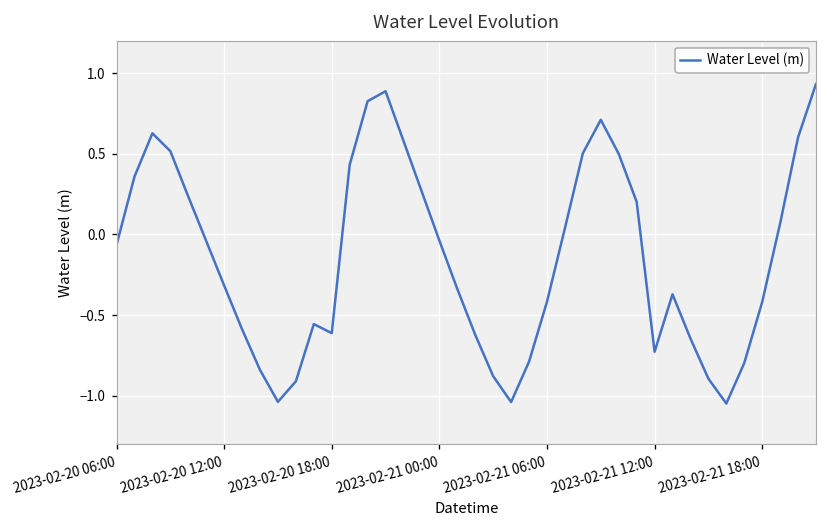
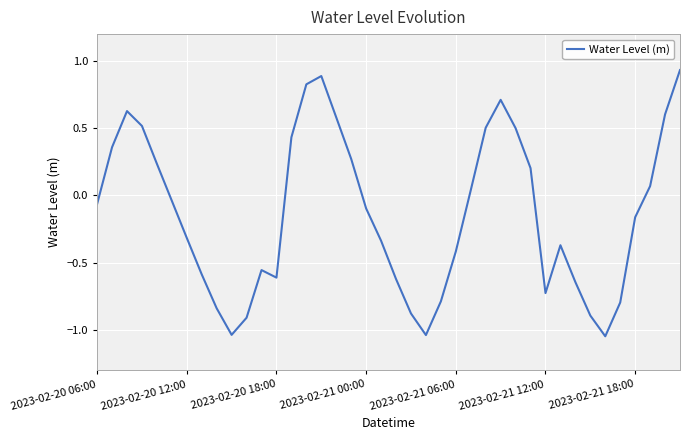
2023-02-21 00:00: -0.04 -> -0.10
2023-02-21 18:00: -0.42 -> -0.16
